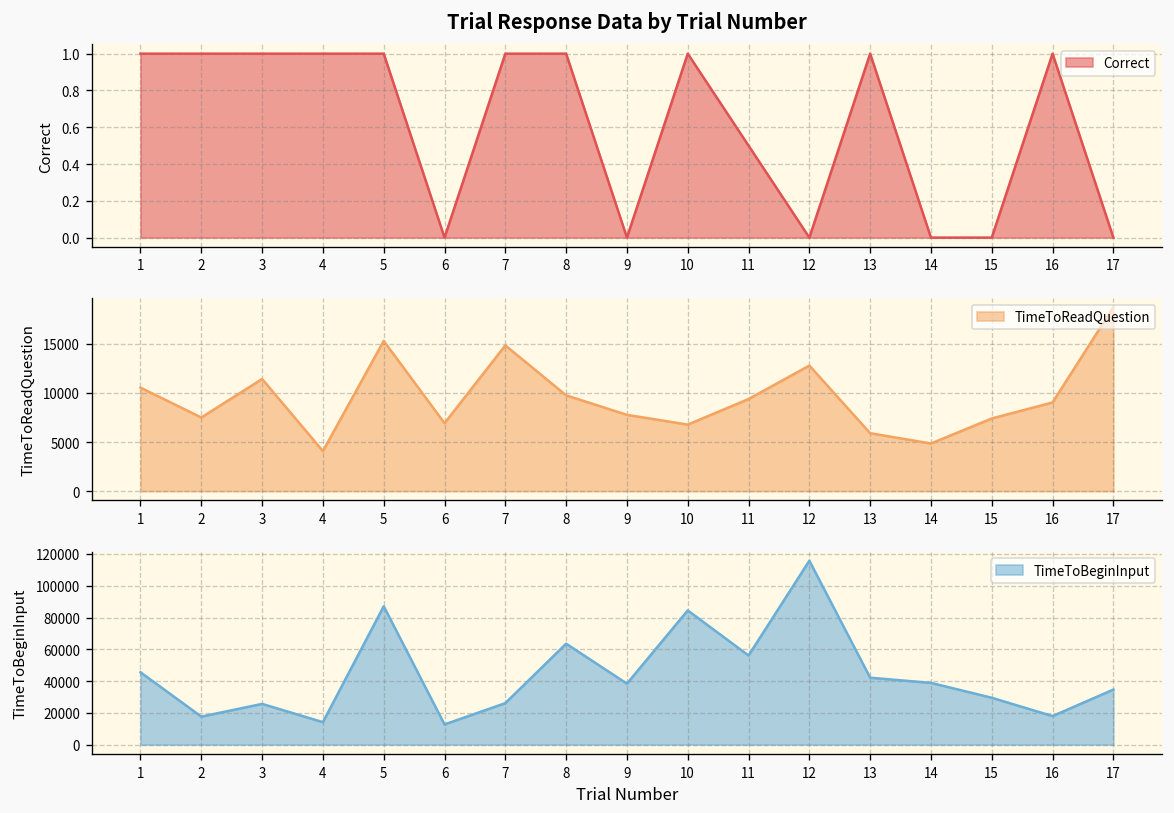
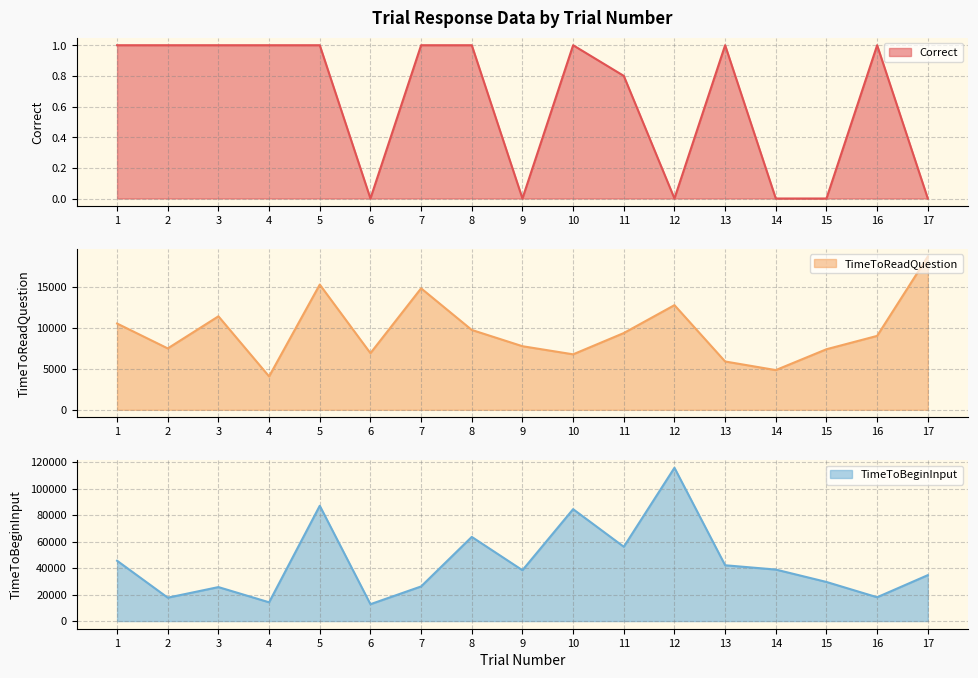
Trial Response Data by Trial Number, 11: 0.5 -> 0.8
